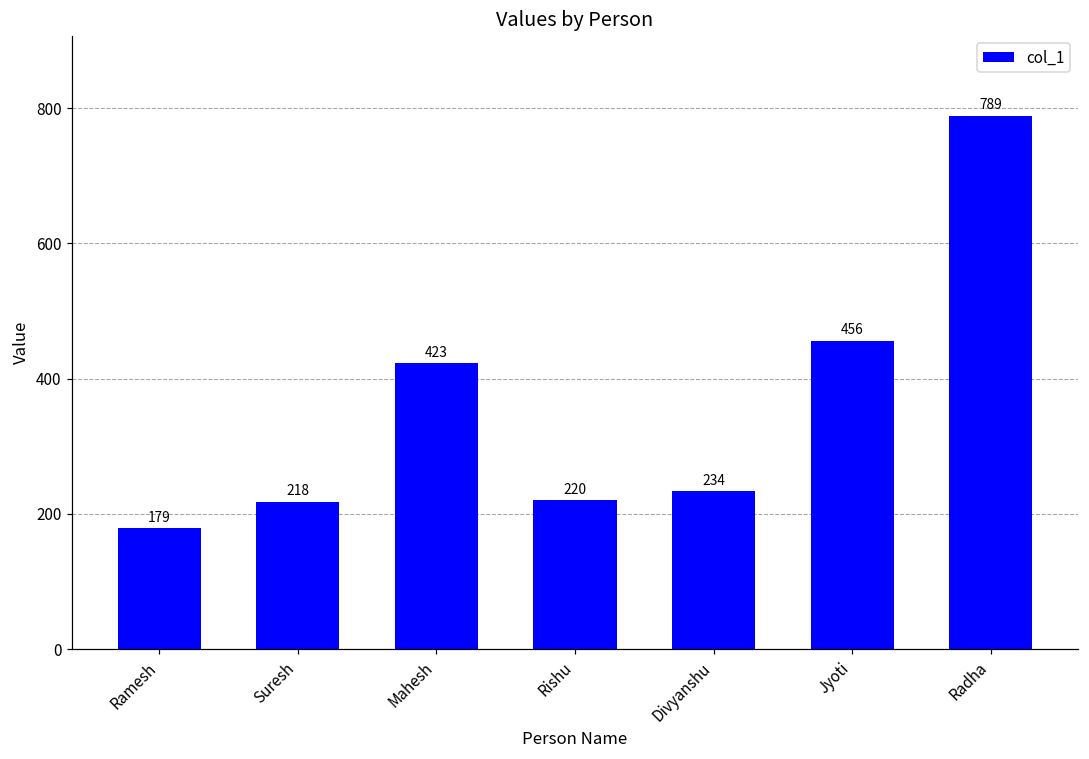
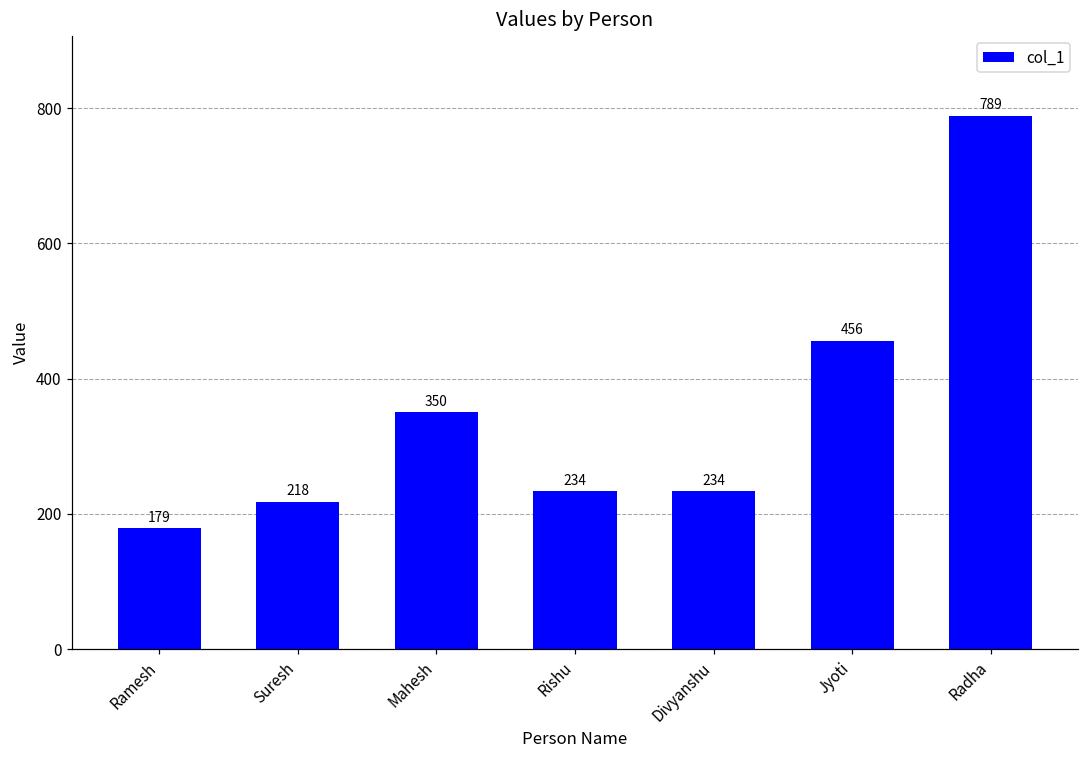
Mahesh: 423 -> 350
Rishu: 220 -> 234
